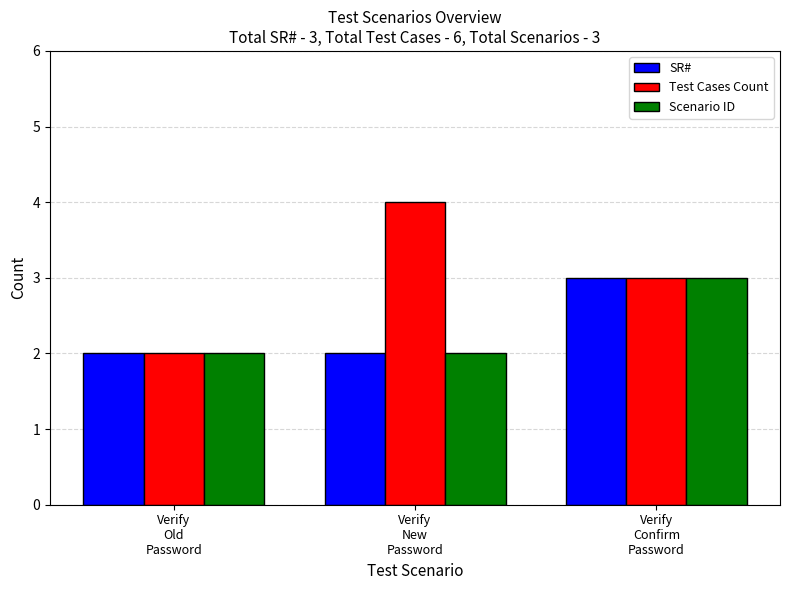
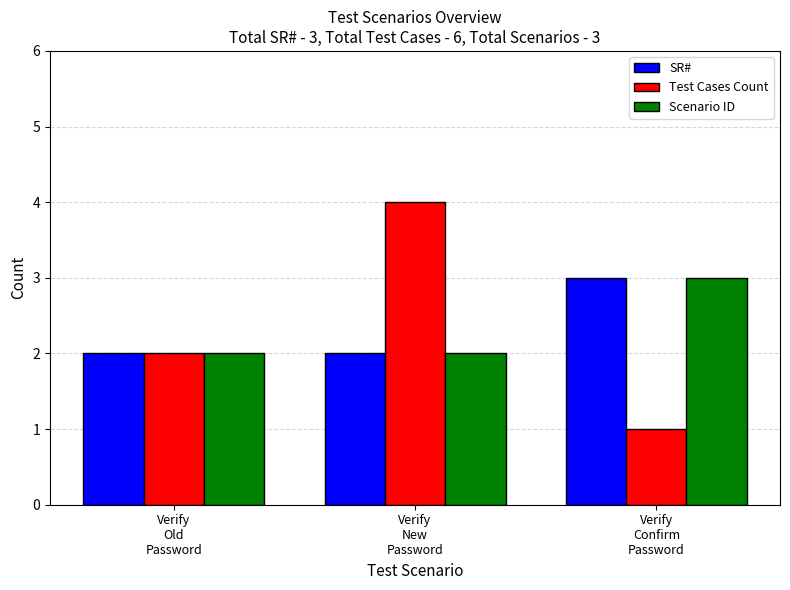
Test Cases Count, Verify Confirm Password: 3 -> 1
